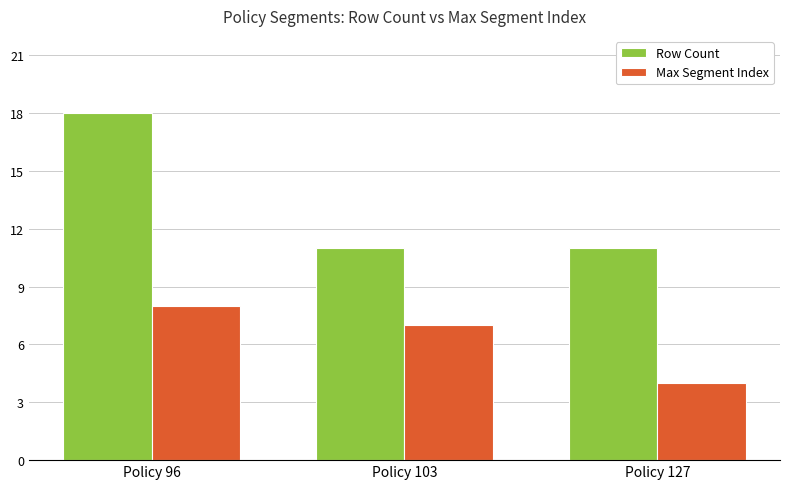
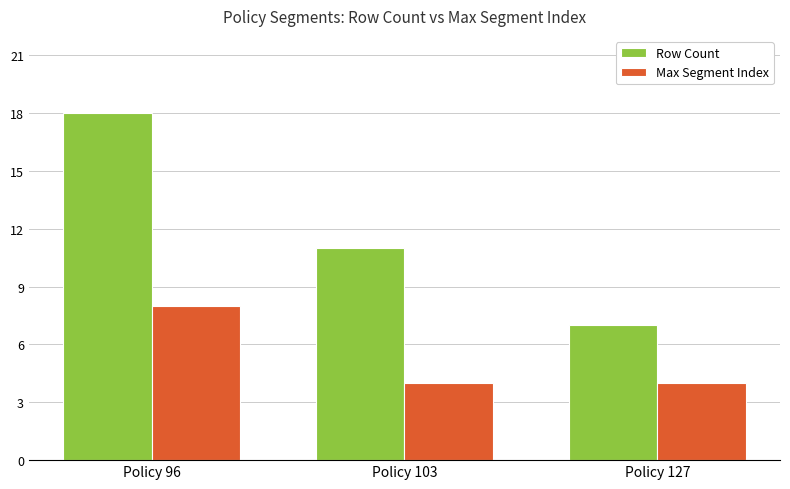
Max Segment Index, Policy 103: 7 -> 4
Row Count, Policy 127: 11 -> 7
